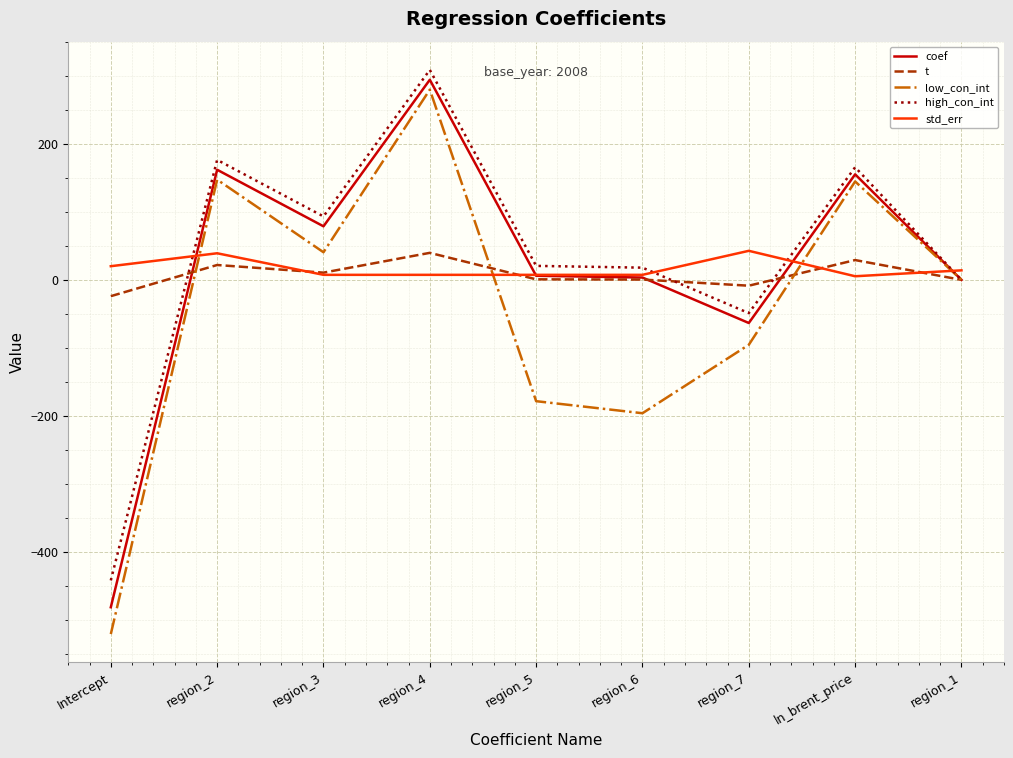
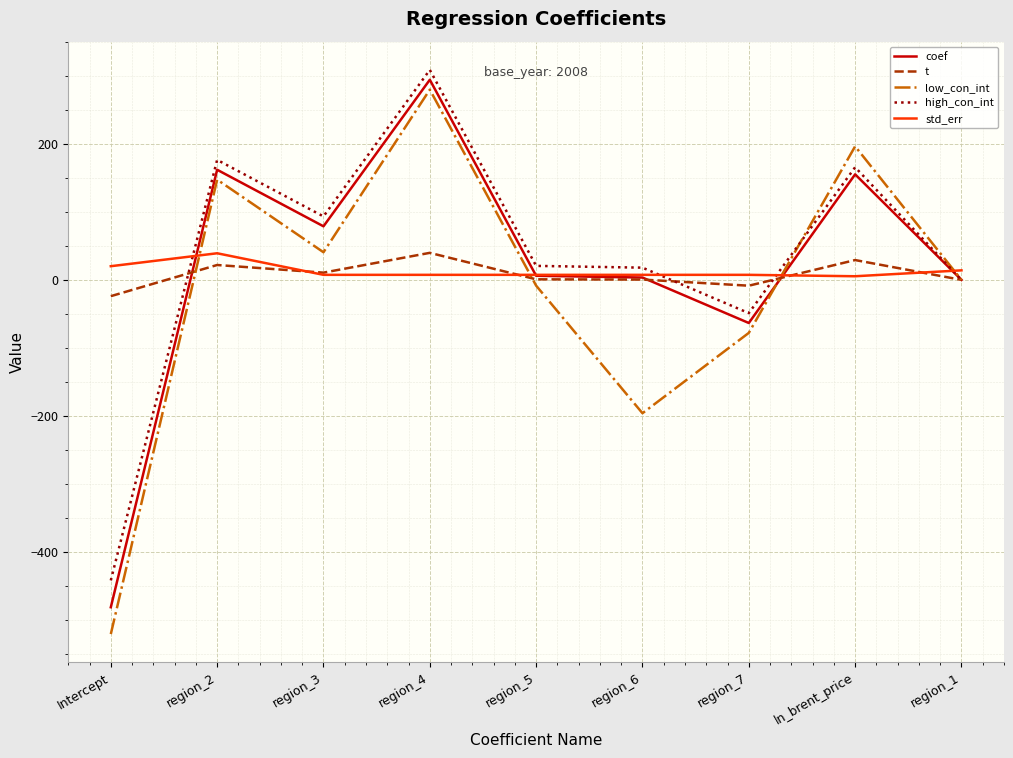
low_con_int, region_5: -180 -> -10
low_con_int, region_7: -100 -> -80
std_err, region_7: 40 -> 10
low_con_int, ln_brent_price: 140 -> 200
